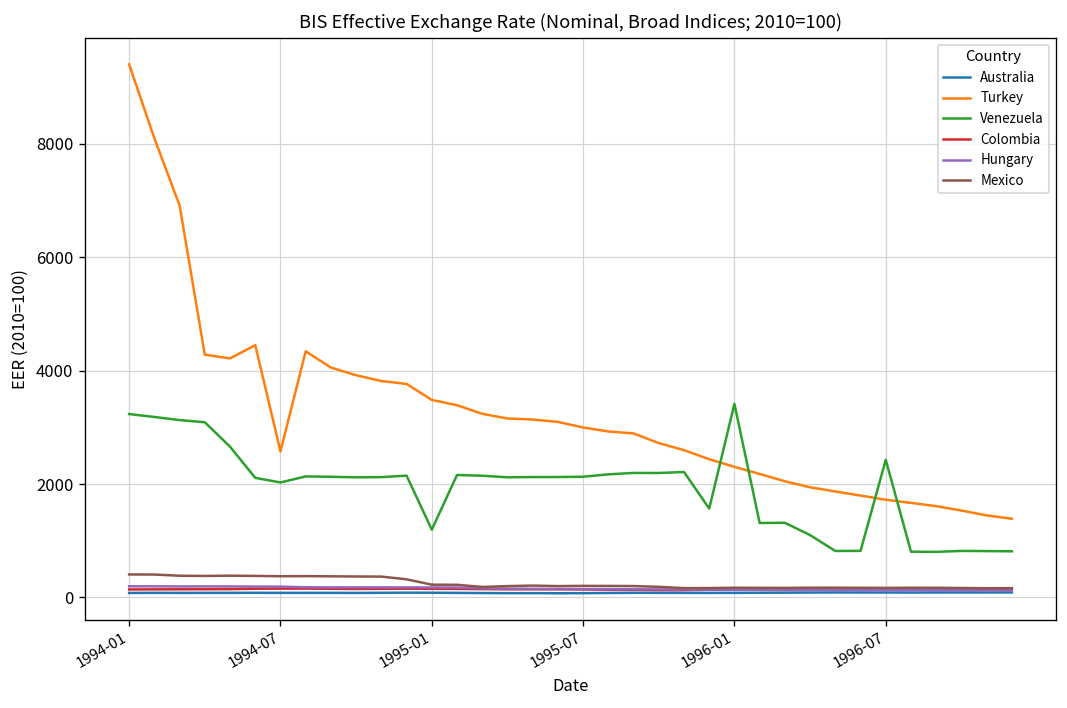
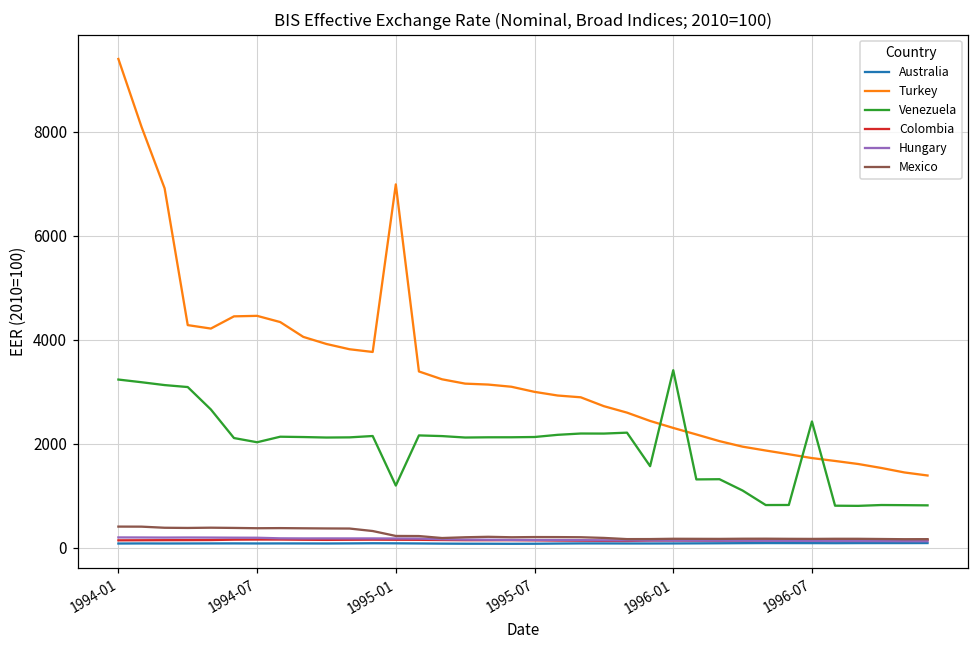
Turkey, 1994-07: 2600 -> 4500
Turkey, 1995-01: 3500 -> 7000
